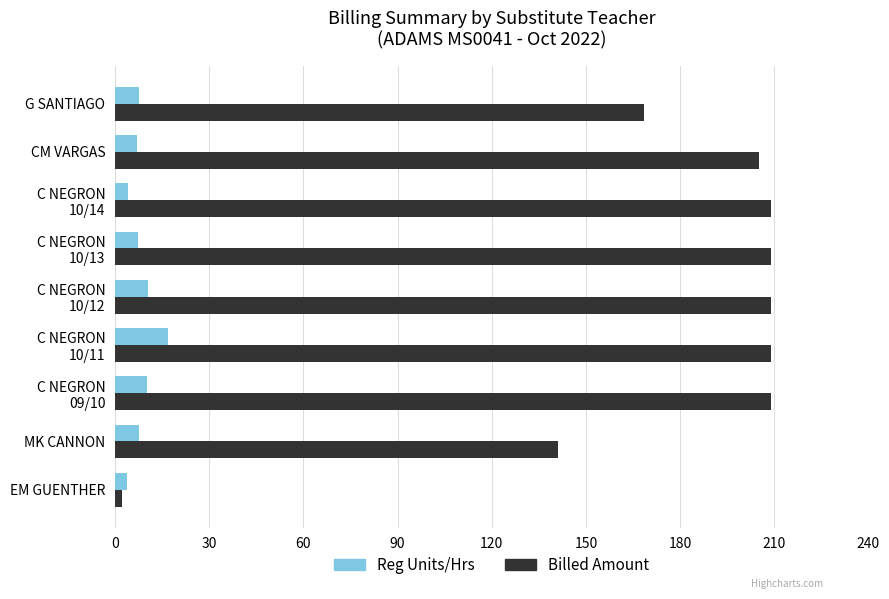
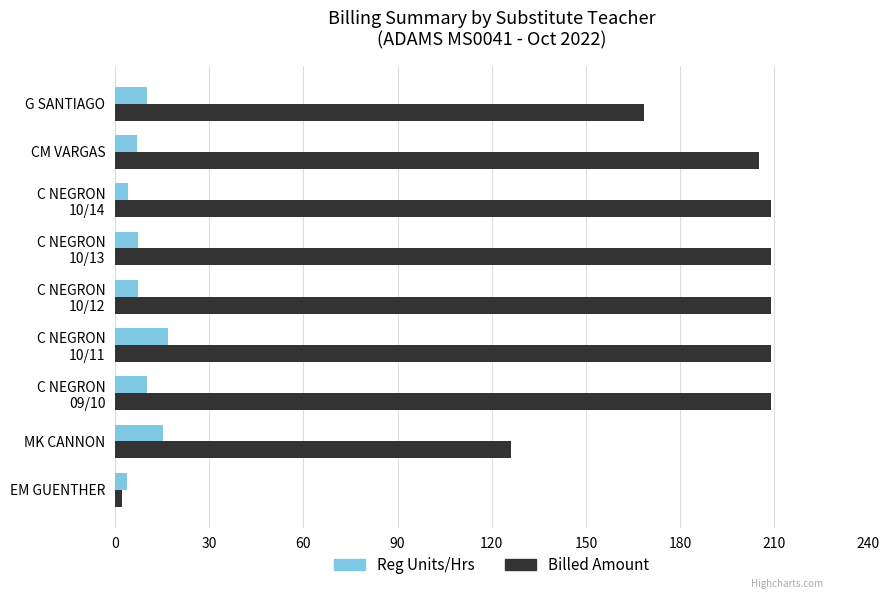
Reg Units/Hrs, G SANTIAGO: 8 -> 10
Reg Units/Hrs, C NEGRON 10/12: 10 -> 7
Reg Units/Hrs, MK CANNON: 8 -> 15
Billed Amount, MK CANNON: 141 -> 126
